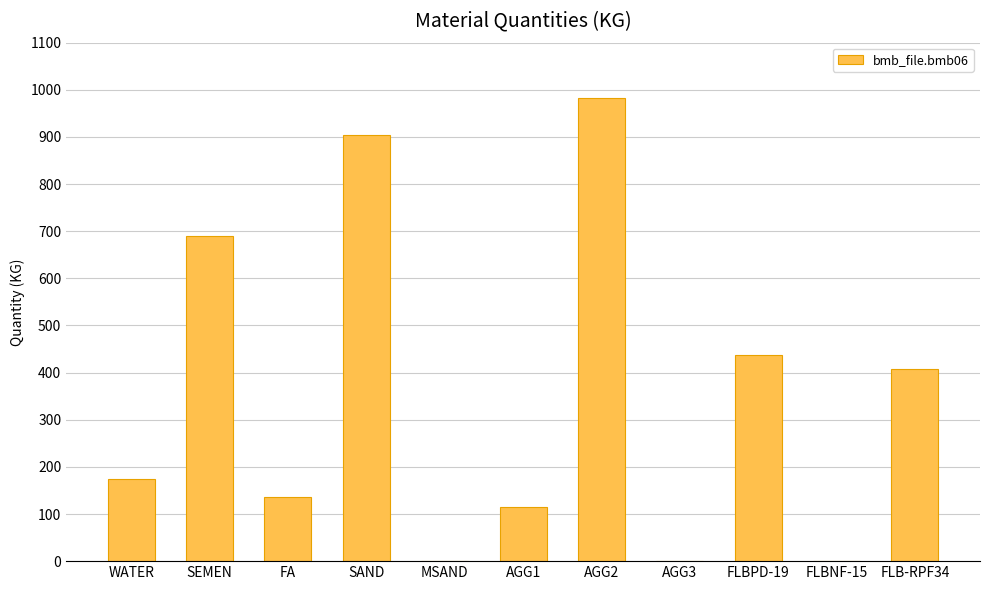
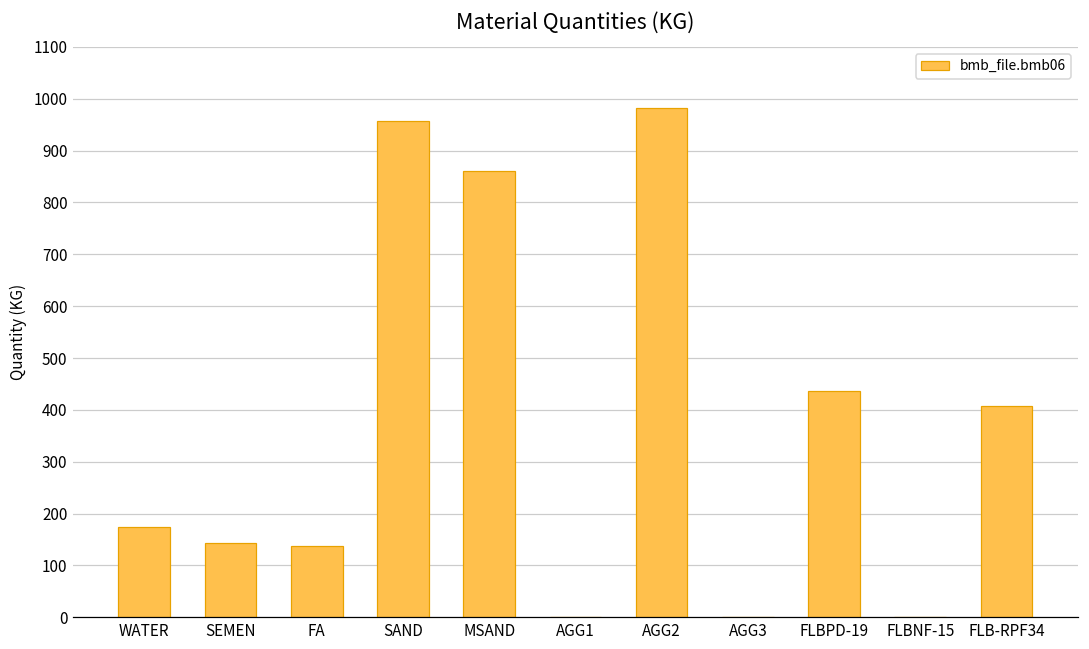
SEMEN: 690 -> 140
SAND: 910 -> 960
MSAND: 0 -> 860
AGG1: 120 -> 0
